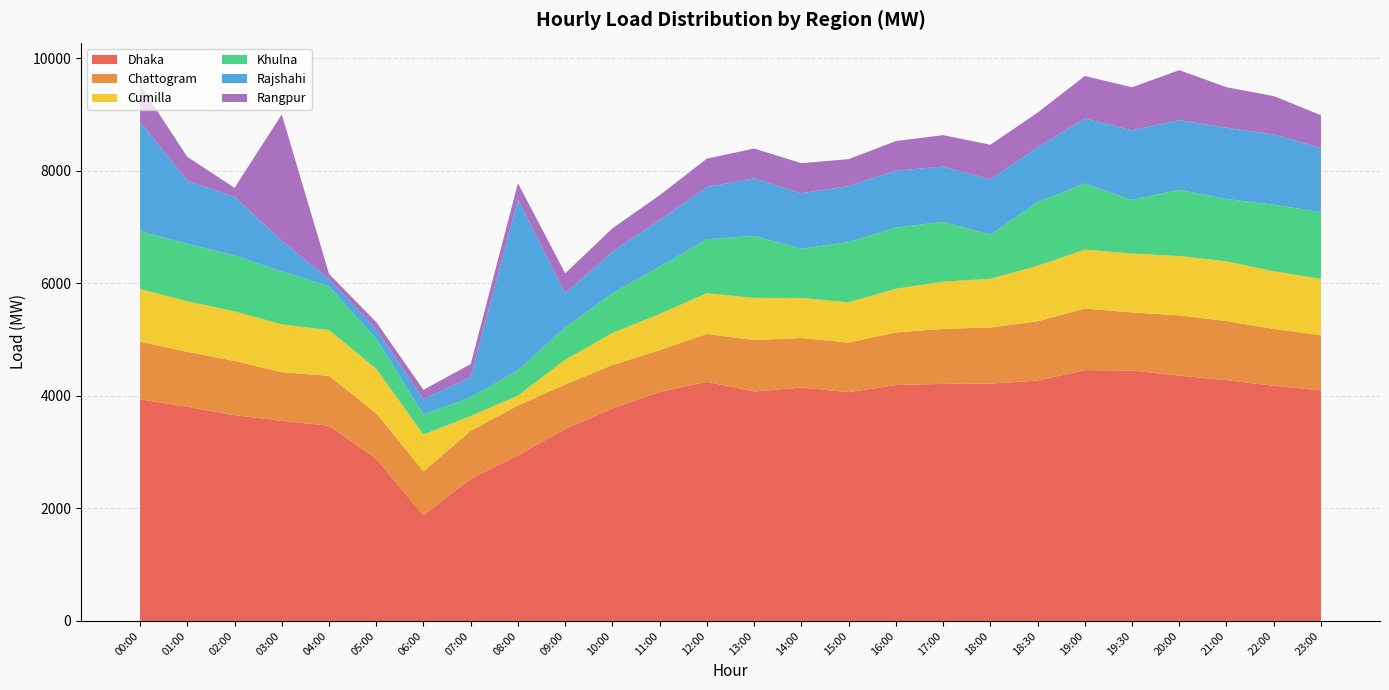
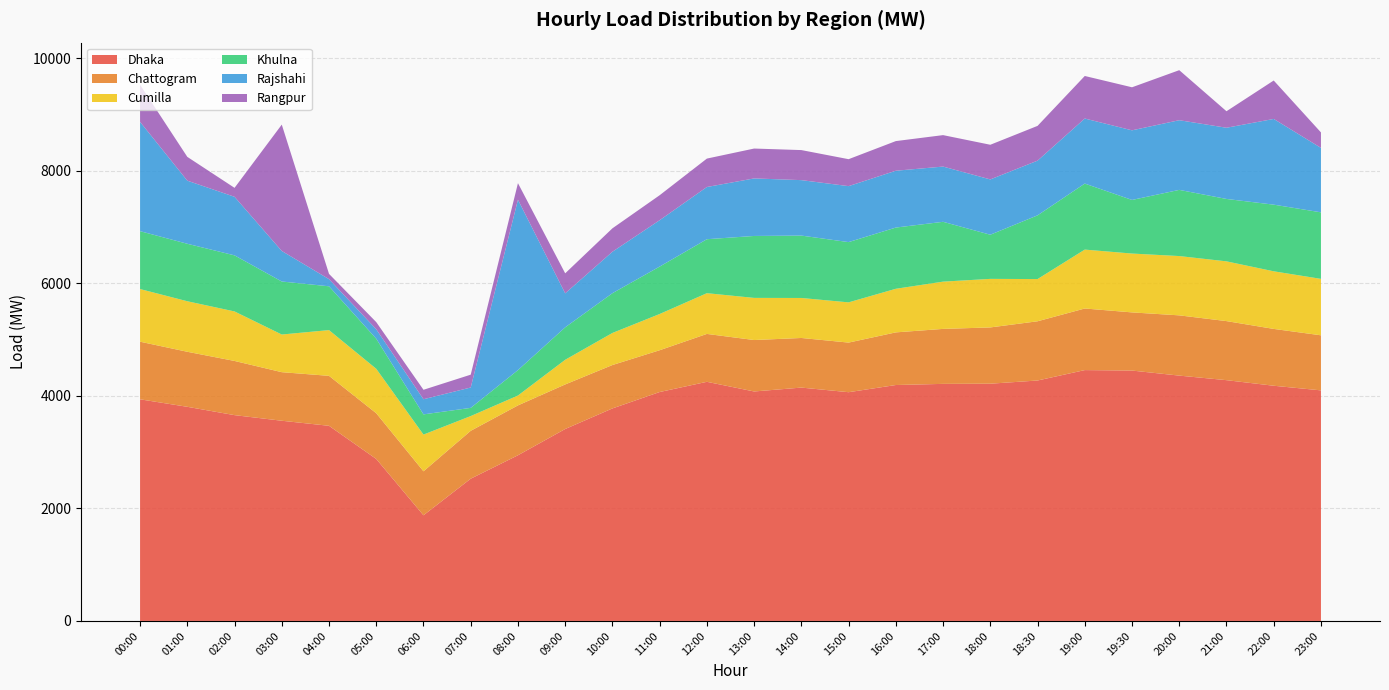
Cumilla, 03:00: 900 -> 700
Khulna, 07:00: 300 -> 100
Khulna, 14:00: 900 -> 1100
Cumilla, 18:30: 1000 -> 800
Rangpur, 21:00: 700 -> 300
Rajshahi, 22:00: 1200 -> 1500
Rangpur, 23:00: 600 -> 300
